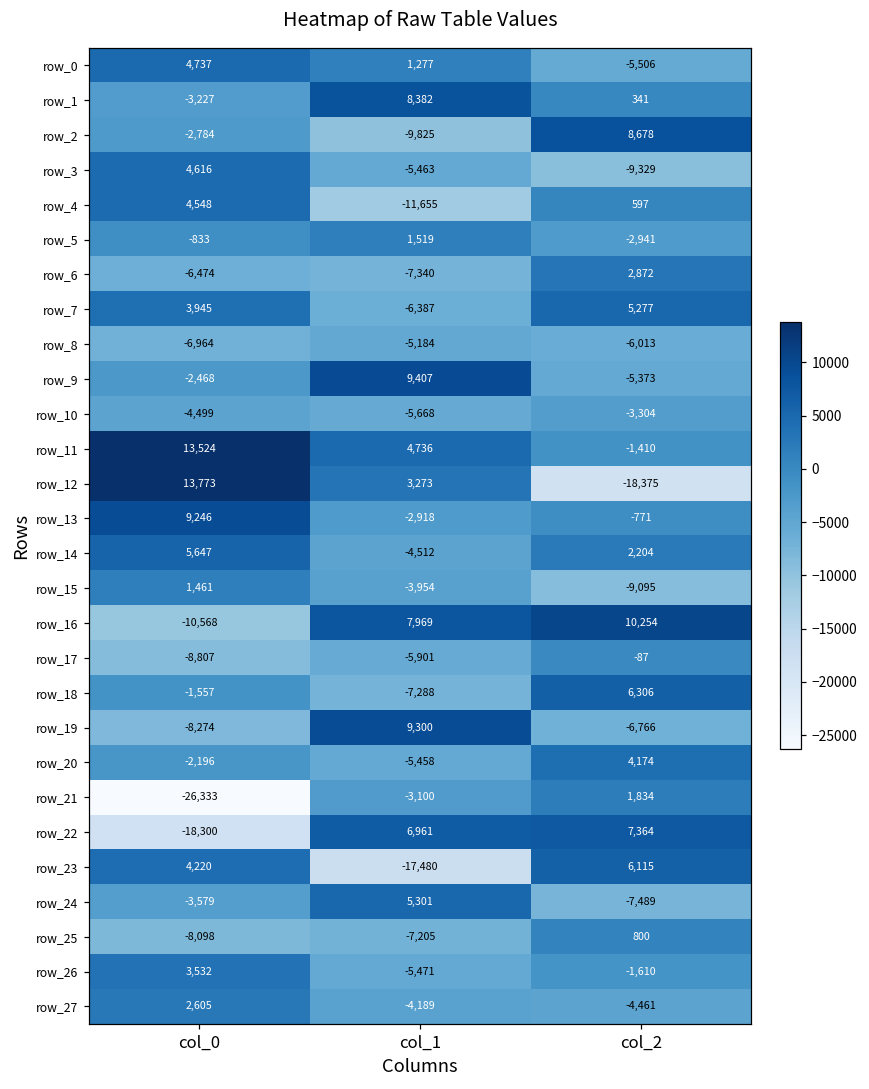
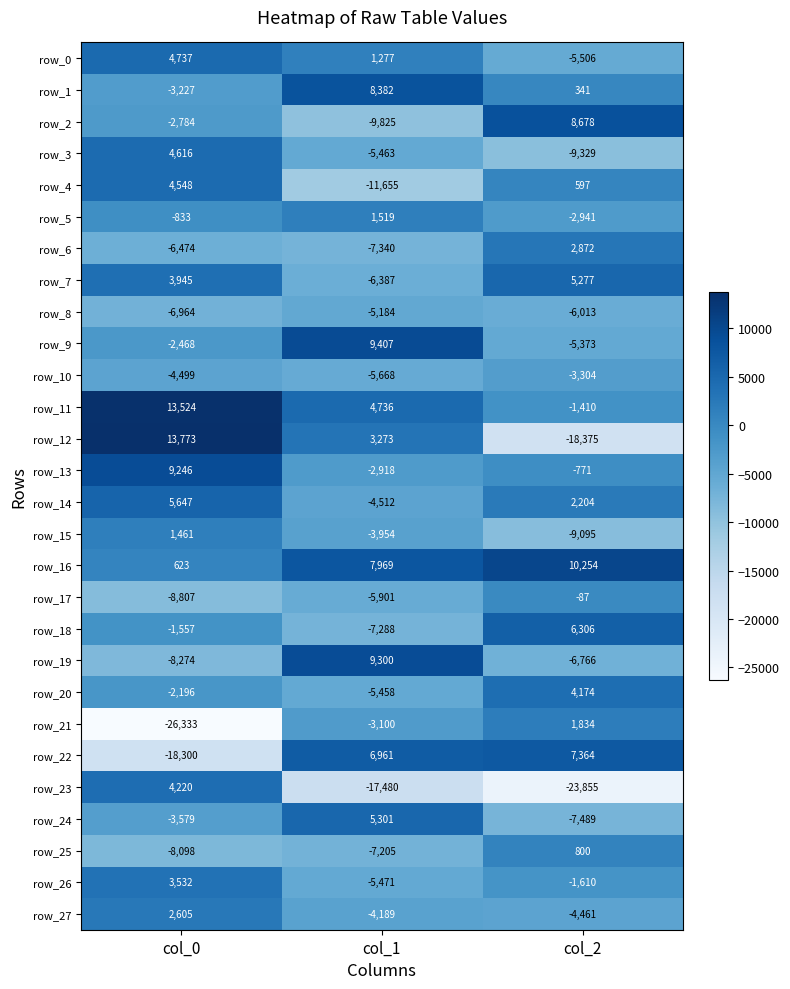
row_16, col_0: -10,568 -> 623
row_23, col_2: 6,115 -> -23,855
